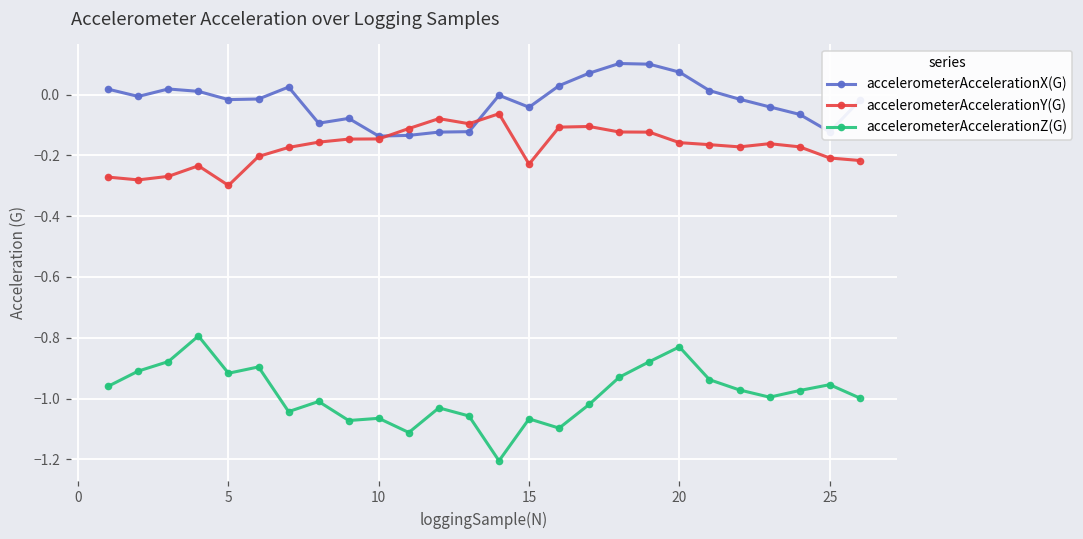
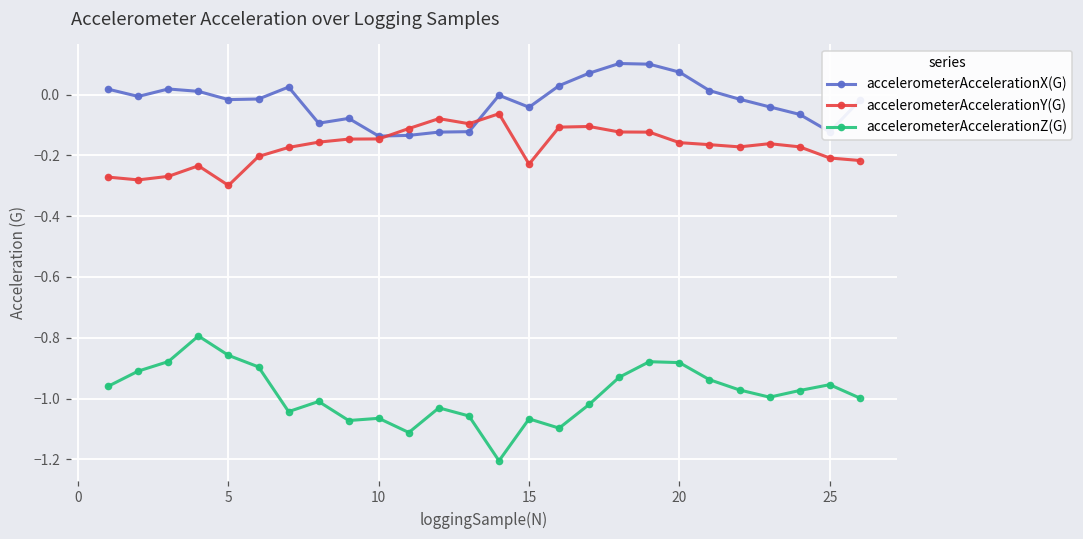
accelerometerAccelerationZ(G), 5: -0.92 -> -0.86
accelerometerAccelerationZ(G), 20: -0.83 -> -0.88
